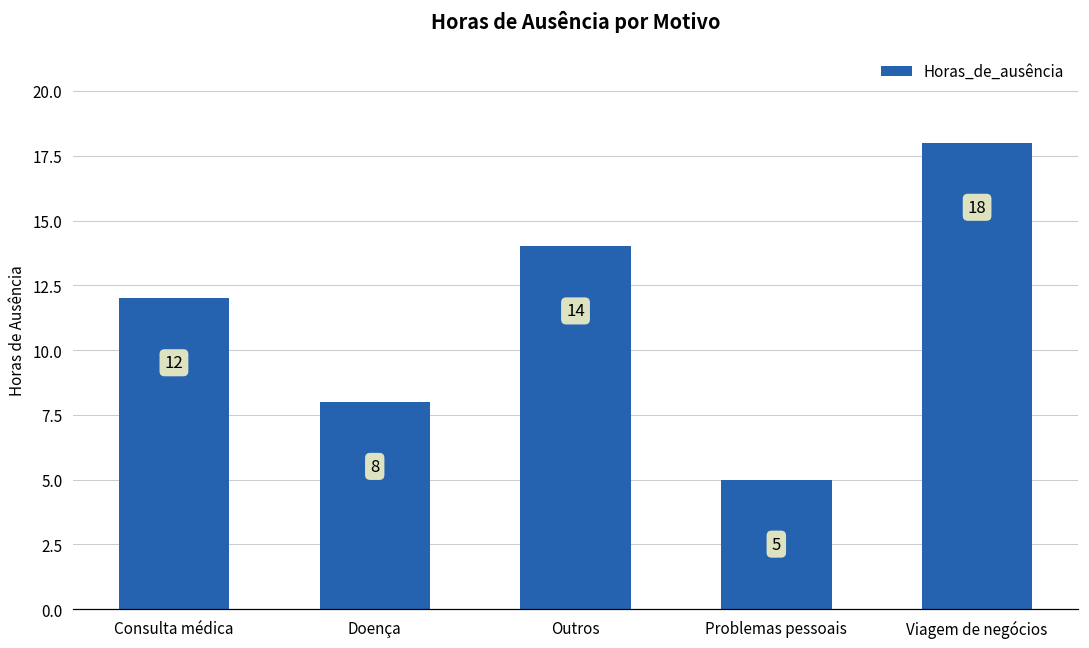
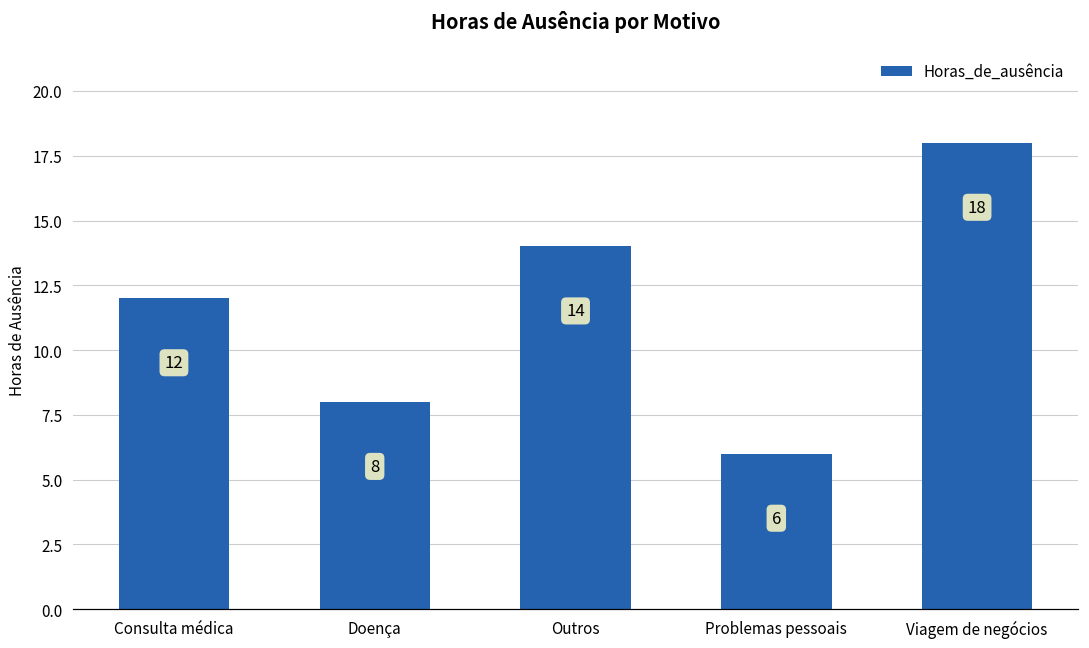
Problemas pessoais: 5 -> 6
